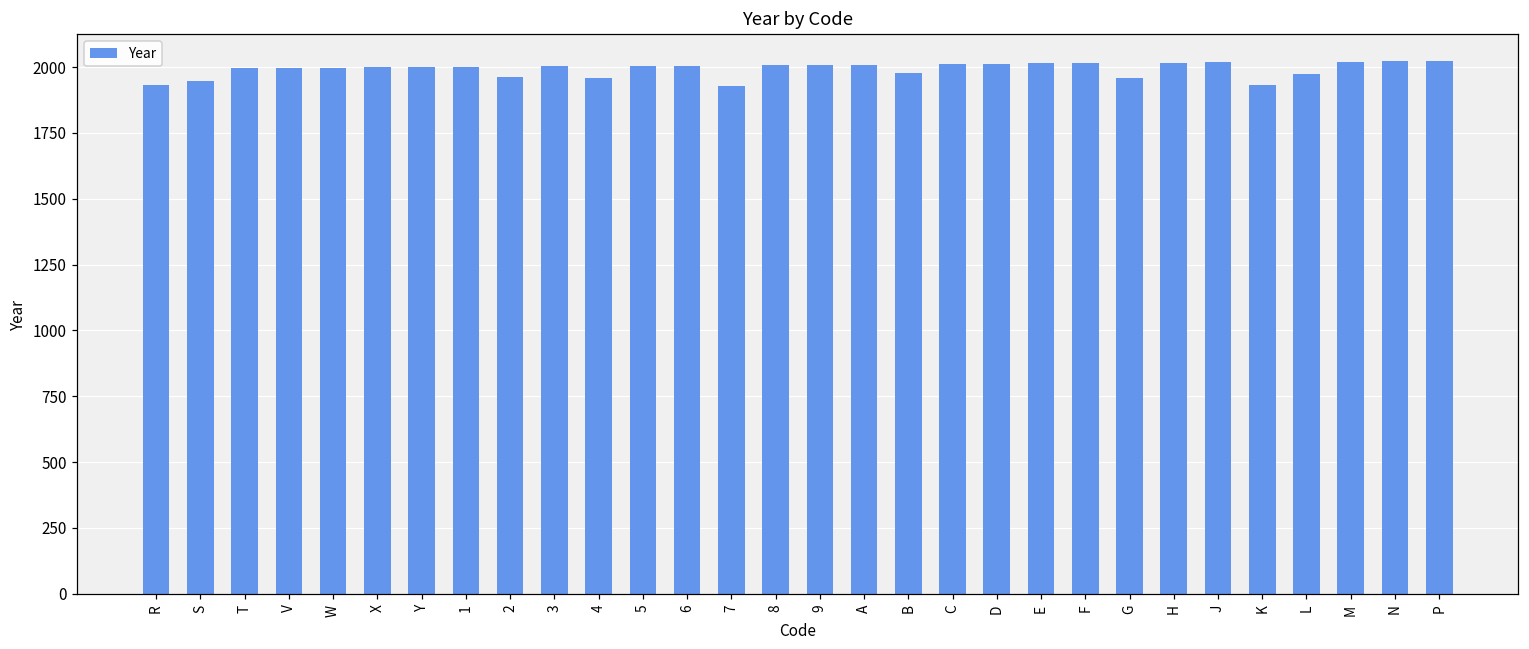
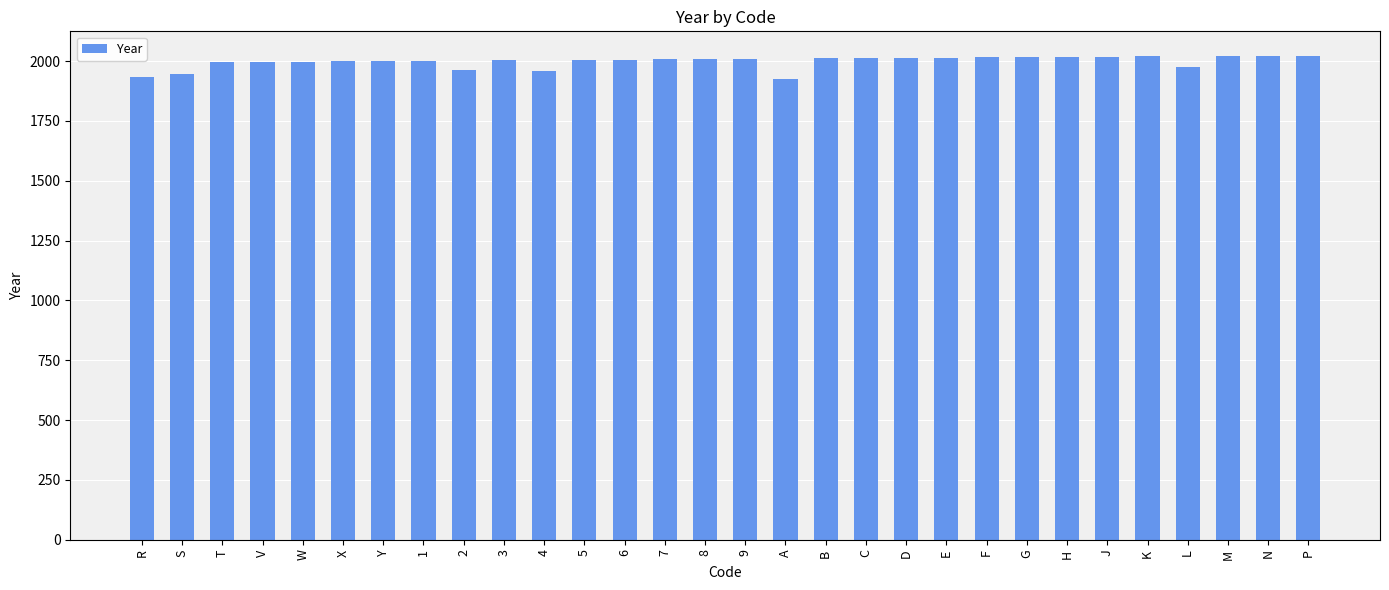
7: 1930 -> 2010
A: 2010 -> 1930
B: 1980 -> 2010
G: 1960 -> 2020
K: 1930 -> 2020
